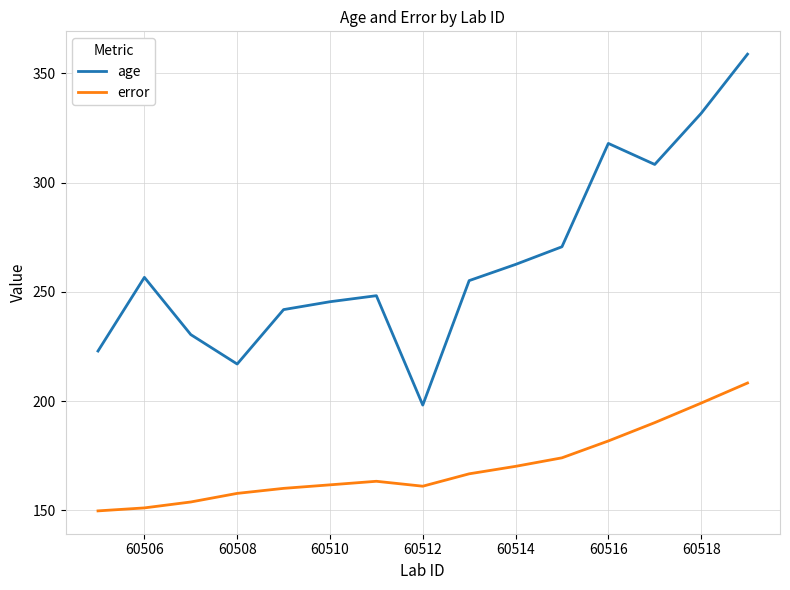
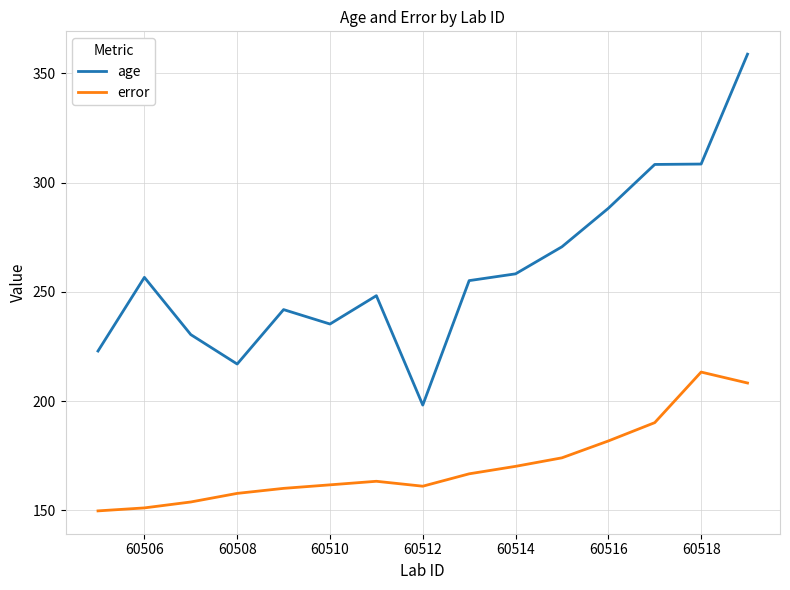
age, 60510: 245 -> 235
age, 60514: 263 -> 258
age, 60516: 318 -> 288
age, 60518: 332 -> 308
error, 60518: 199 -> 213
